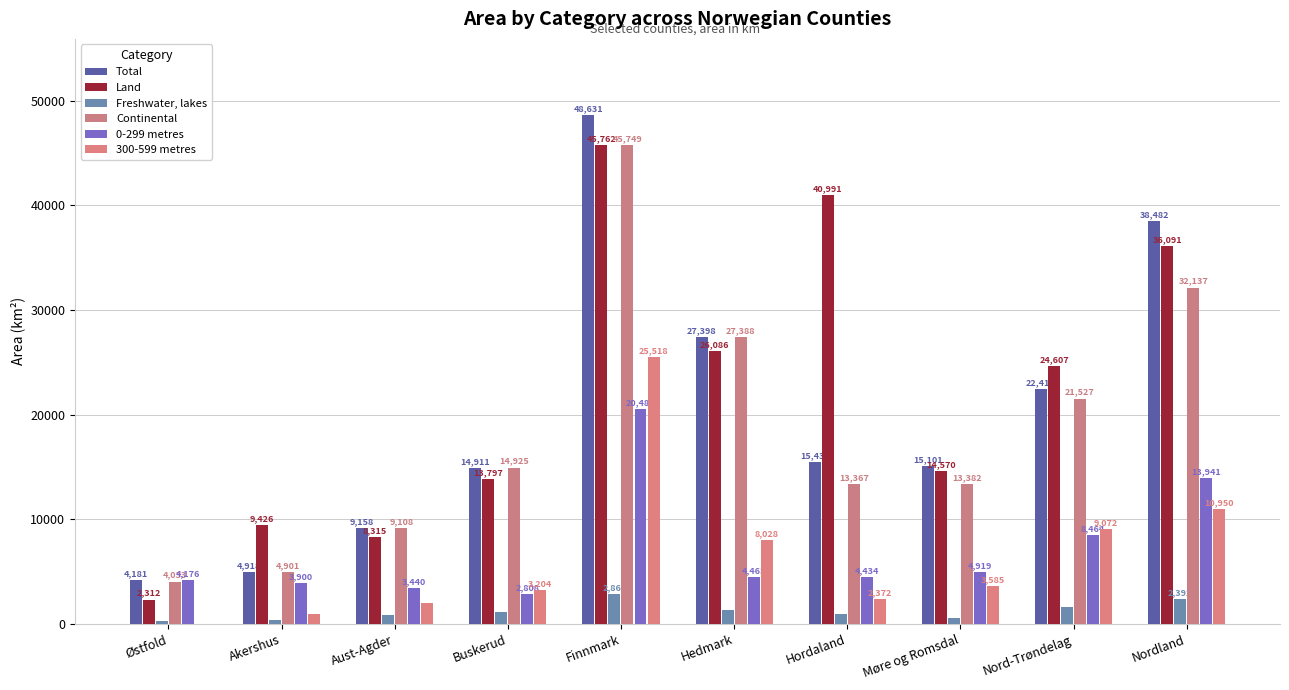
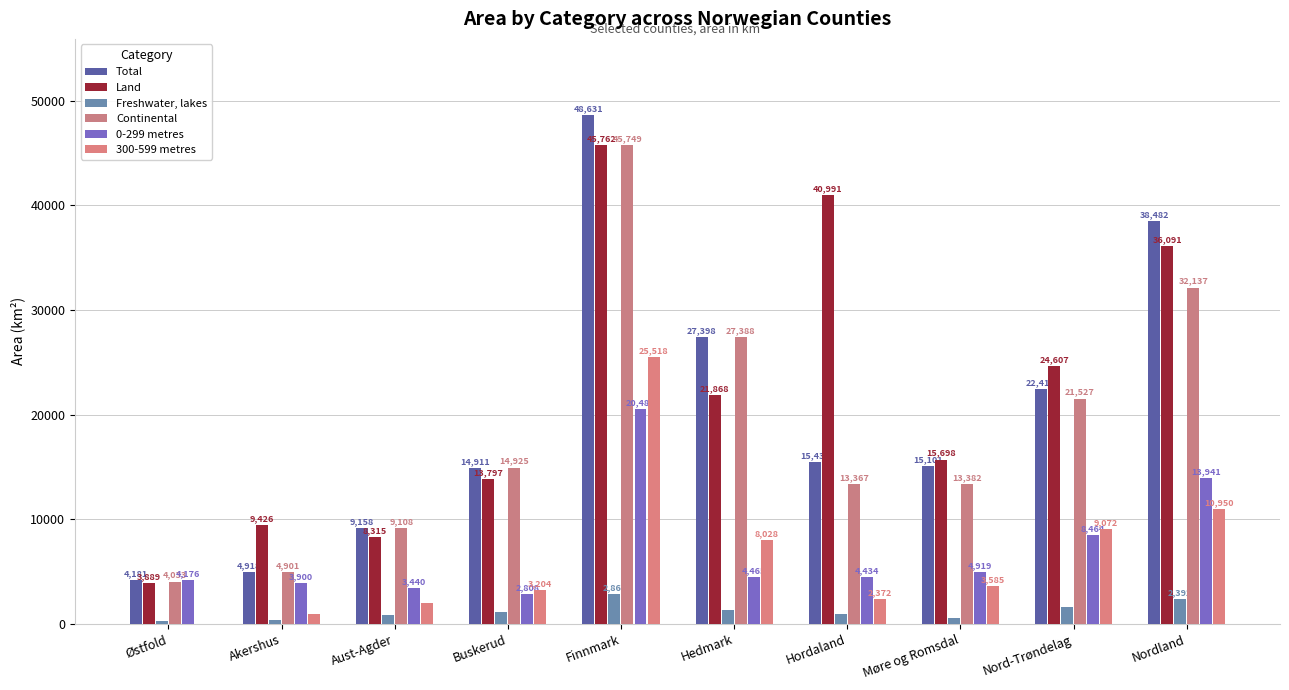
Land, Østfold: 2,312 -> 3,889
Land, Hedmark: 26,086 -> 21,868
Land, Møre og Romsdal: 14,570 -> 15,698
